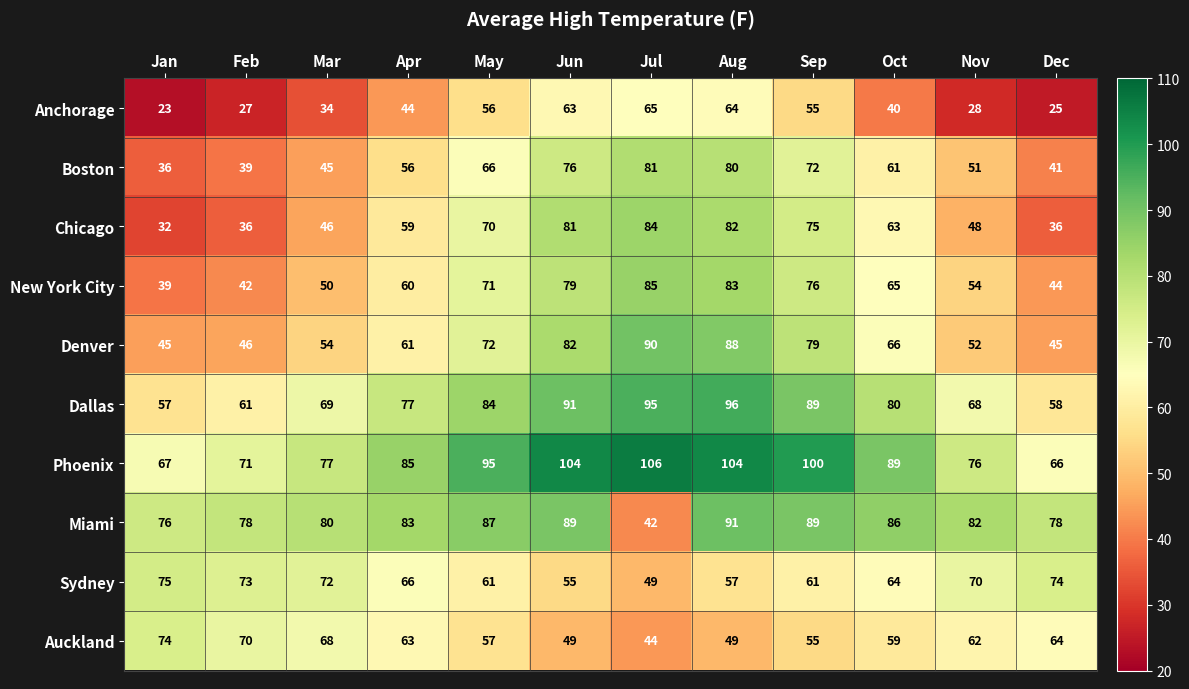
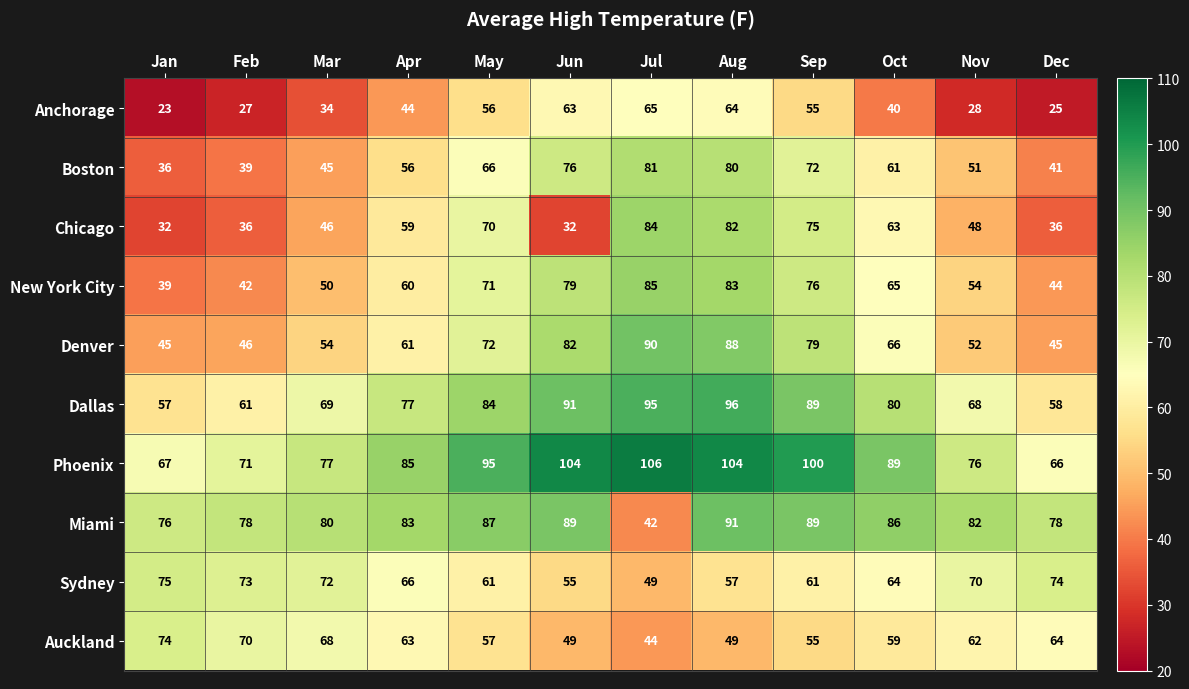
Chicago, Jun: 81 -> 32
